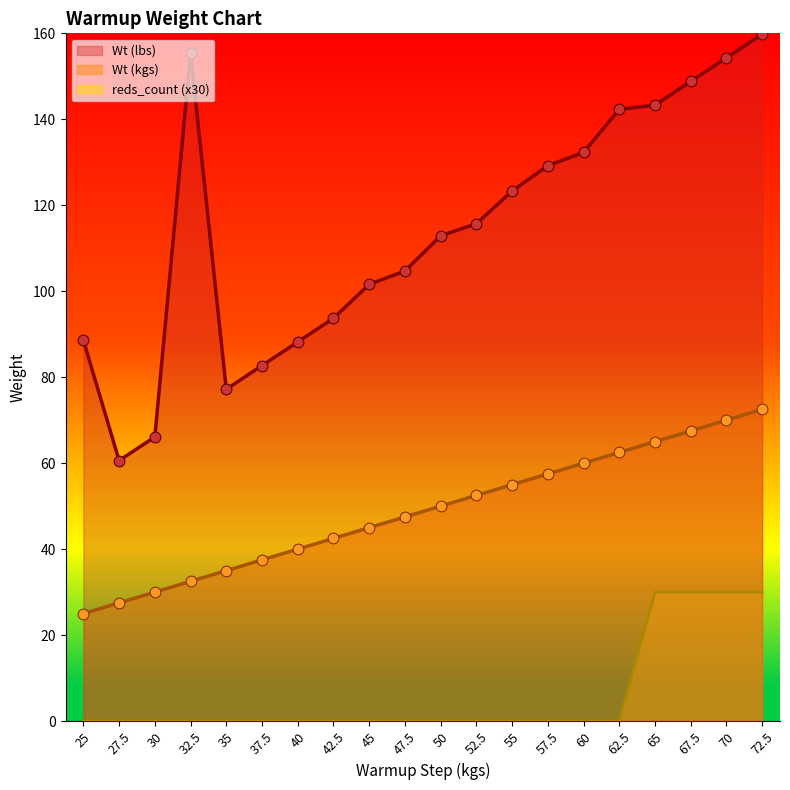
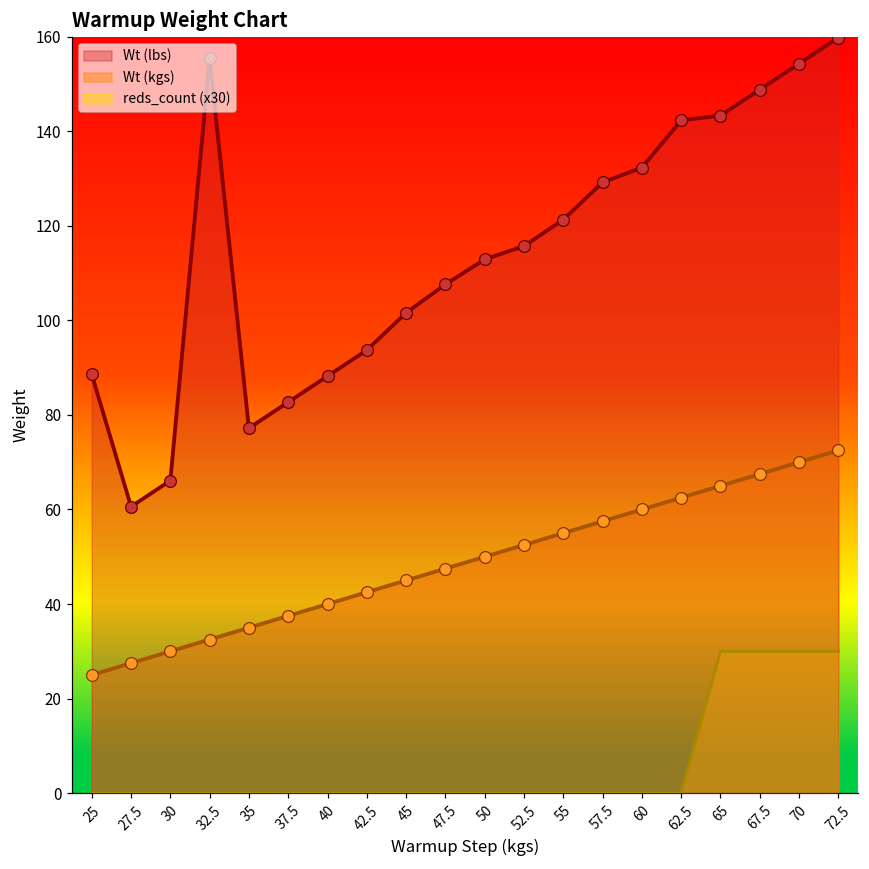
Wt (lbs), 47.5: 105 -> 108
Wt (lbs), 55: 123 -> 121
